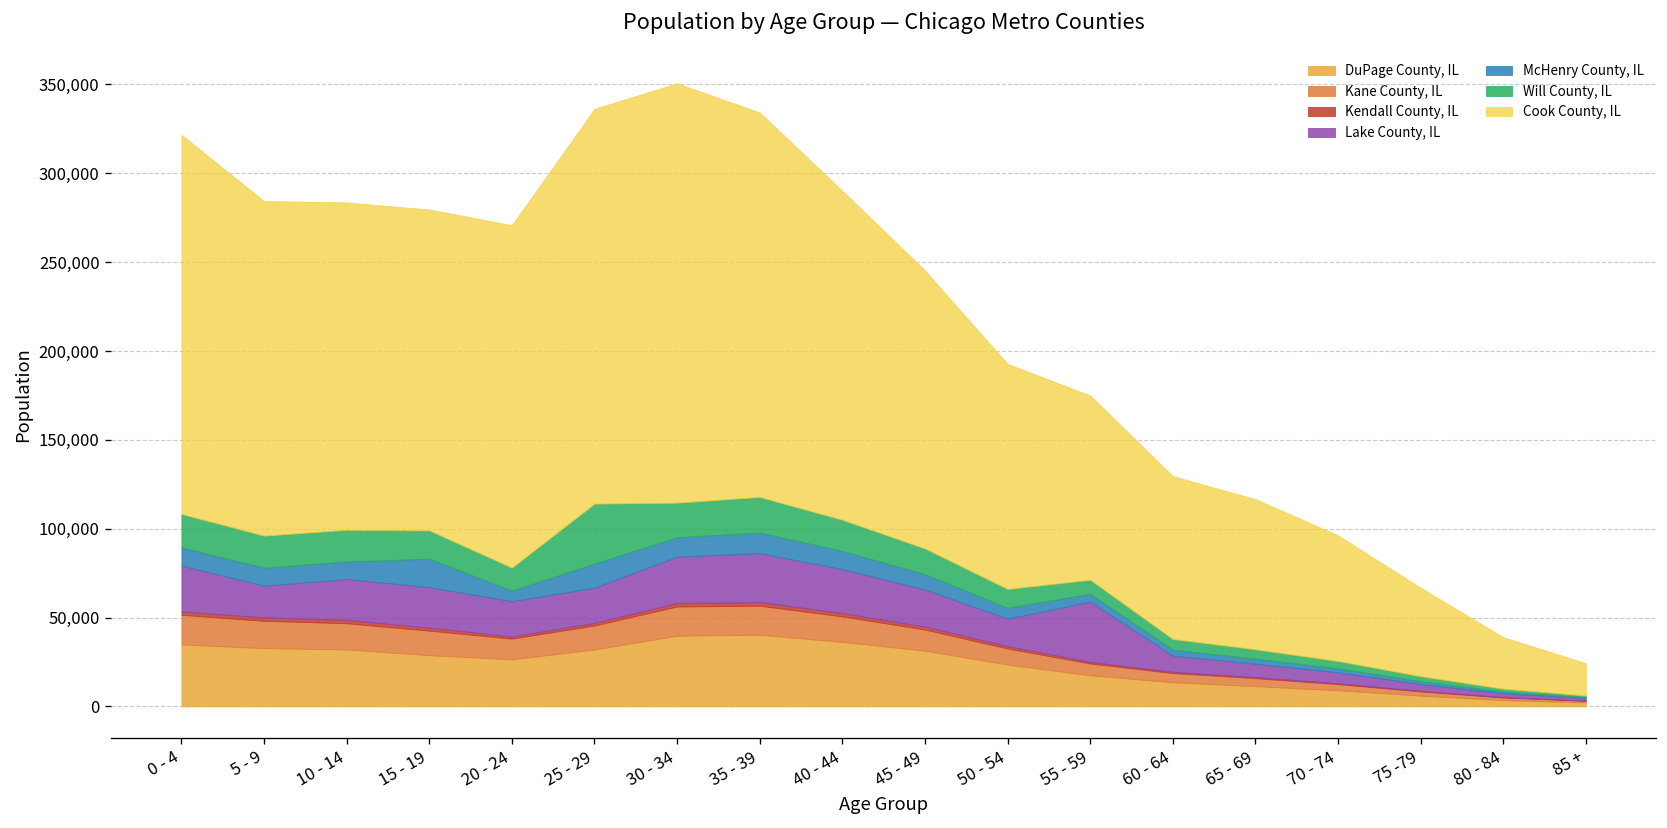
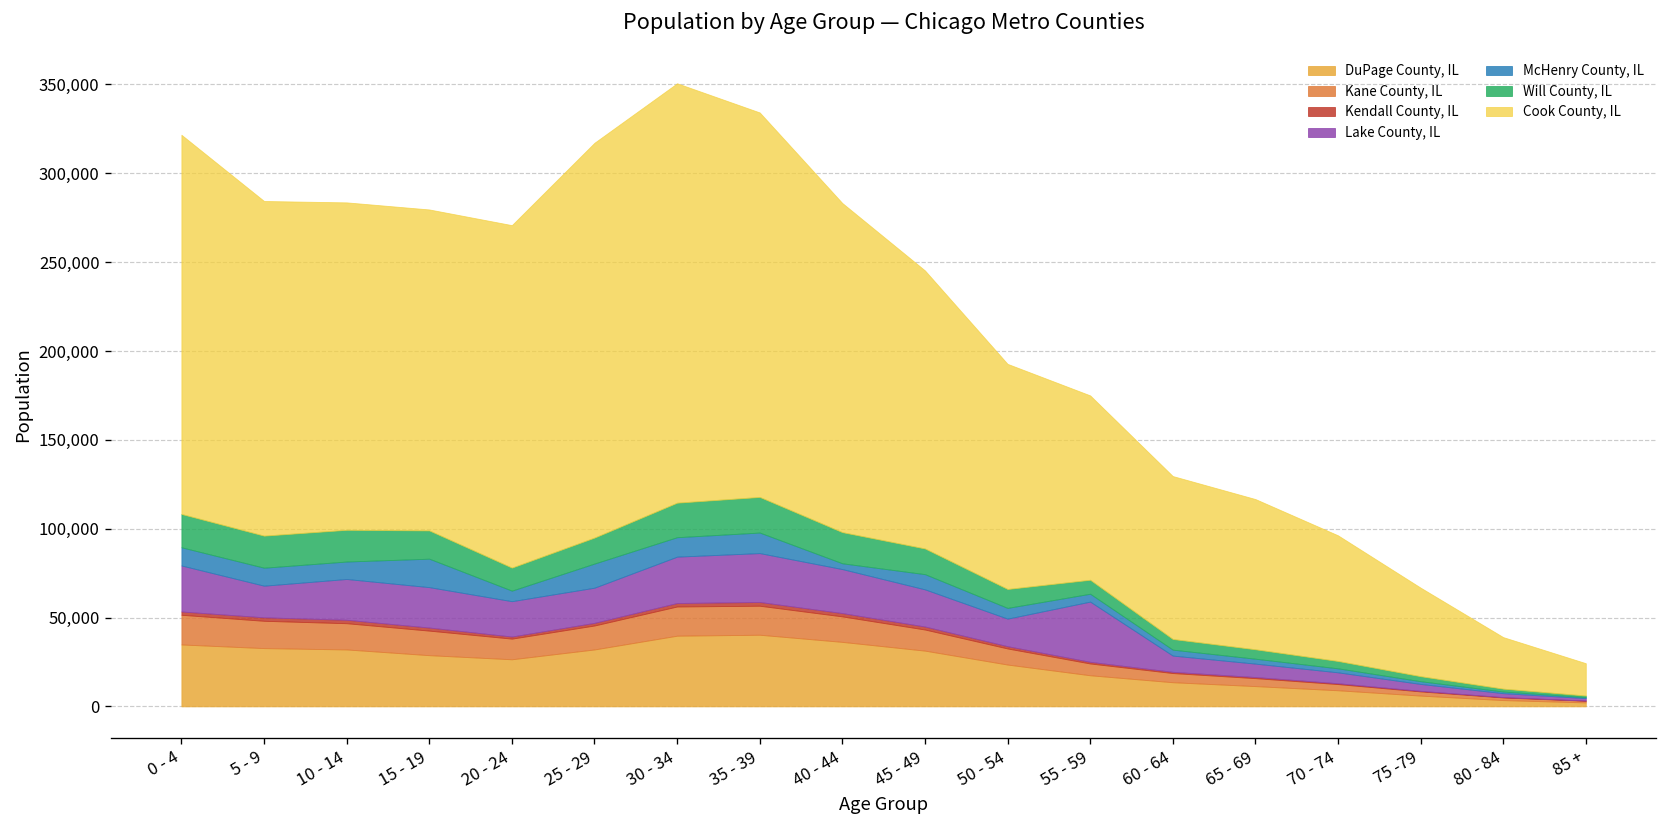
Will County, IL, 25 - 29: 34,000 -> 15,000
McHenry County, IL, 40 - 44: 10,000 -> 3,000
